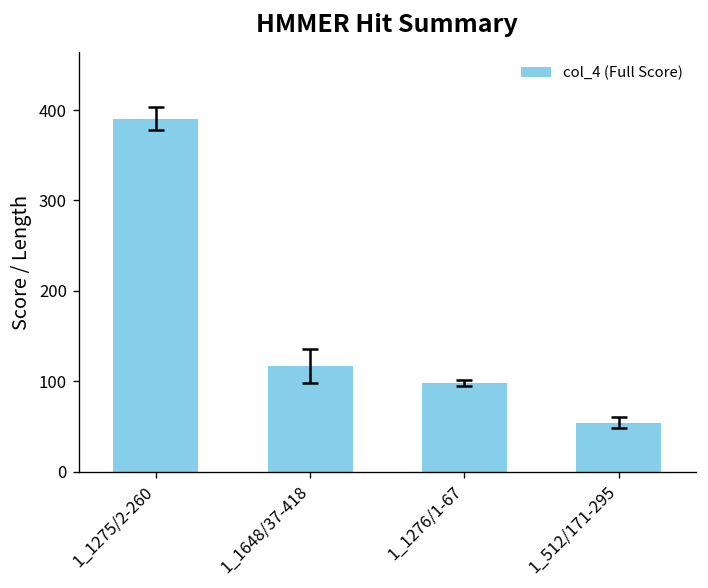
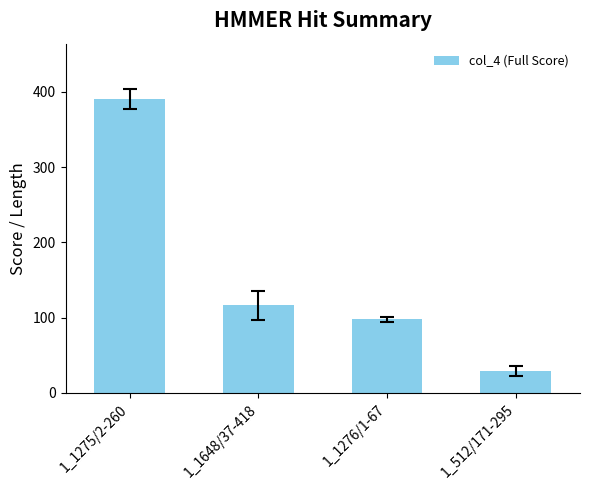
col_4 (Full Score), 1_512/171-295: 50 -> 30
